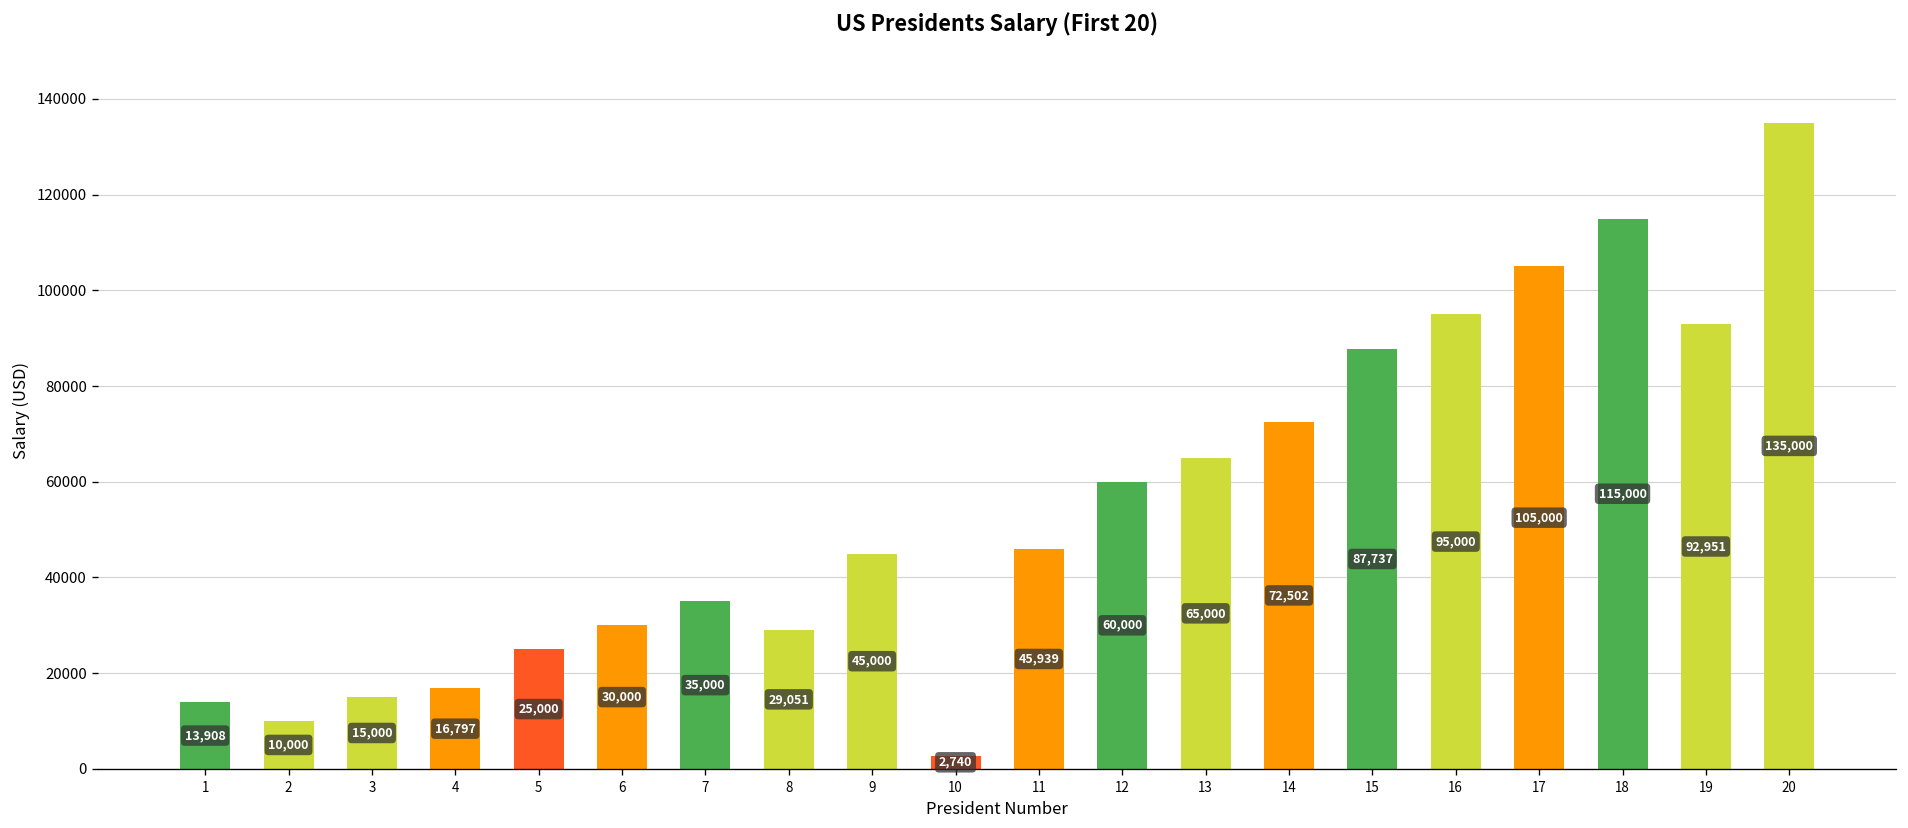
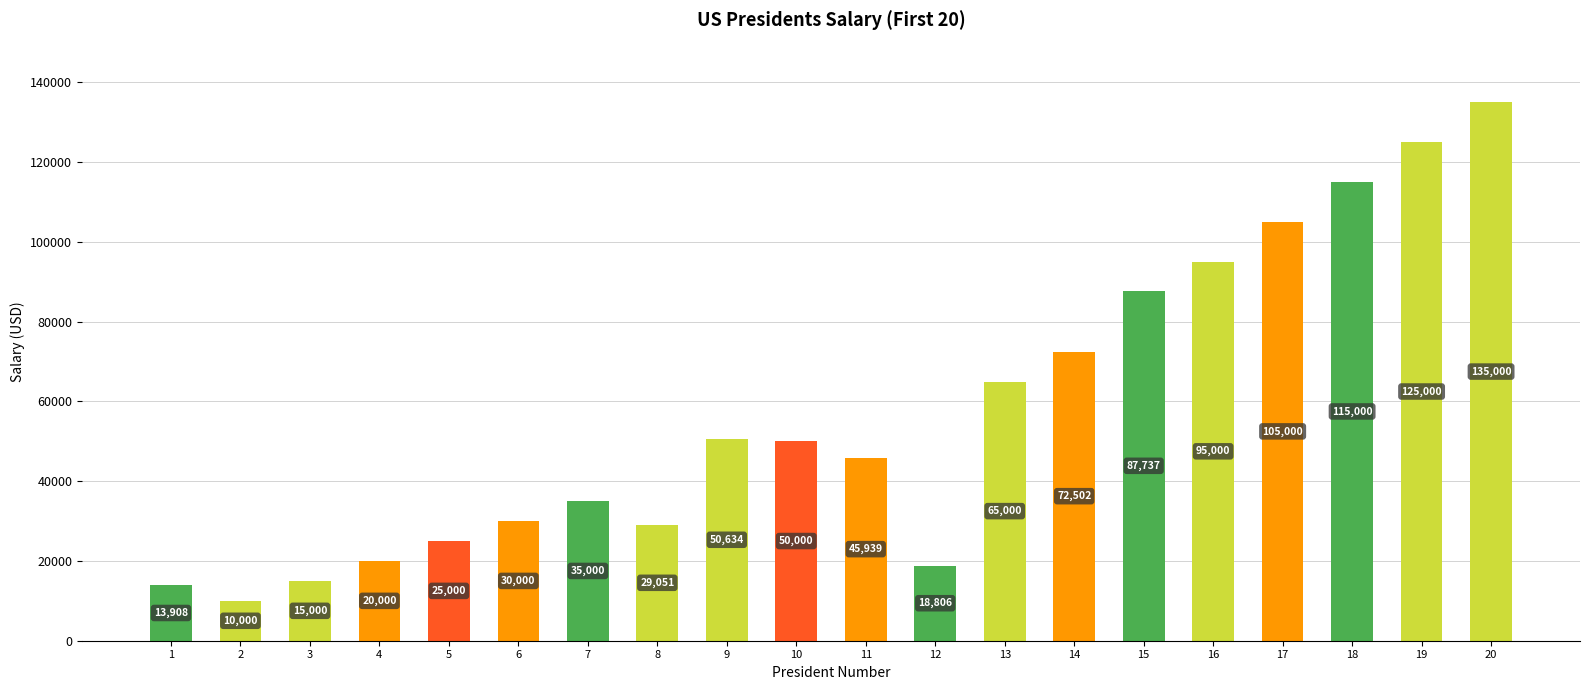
4: 16,797 -> 20,000
9: 45,000 -> 50,634
10: 2,740 -> 50,000
12: 60,000 -> 18,806
19: 92,951 -> 125,000
